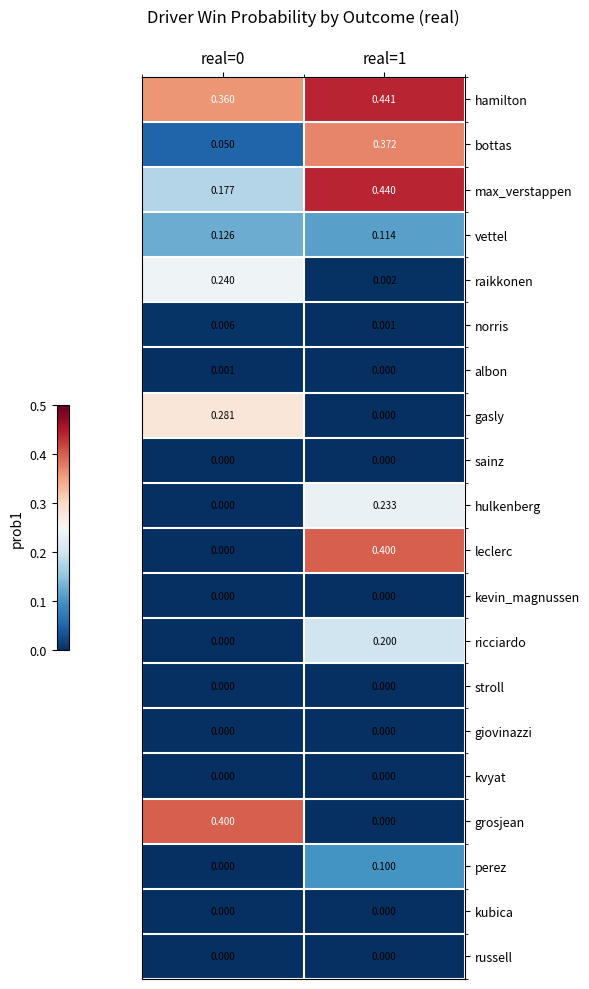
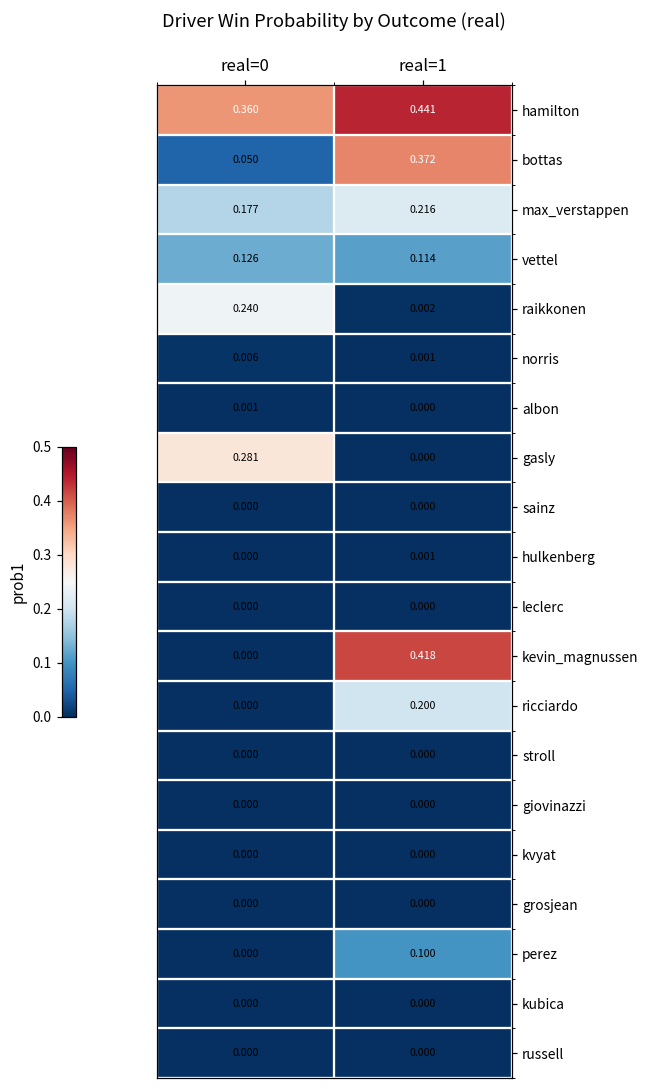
max_verstappen, real=1: 0.440 -> 0.216
hulkenberg, real=1: 0.233 -> 0.001
leclerc, real=1: 0.400 -> 0.000
kevin_magnussen, real=1: 0.000 -> 0.418
grosjean, real=0: 0.400 -> 0.000
